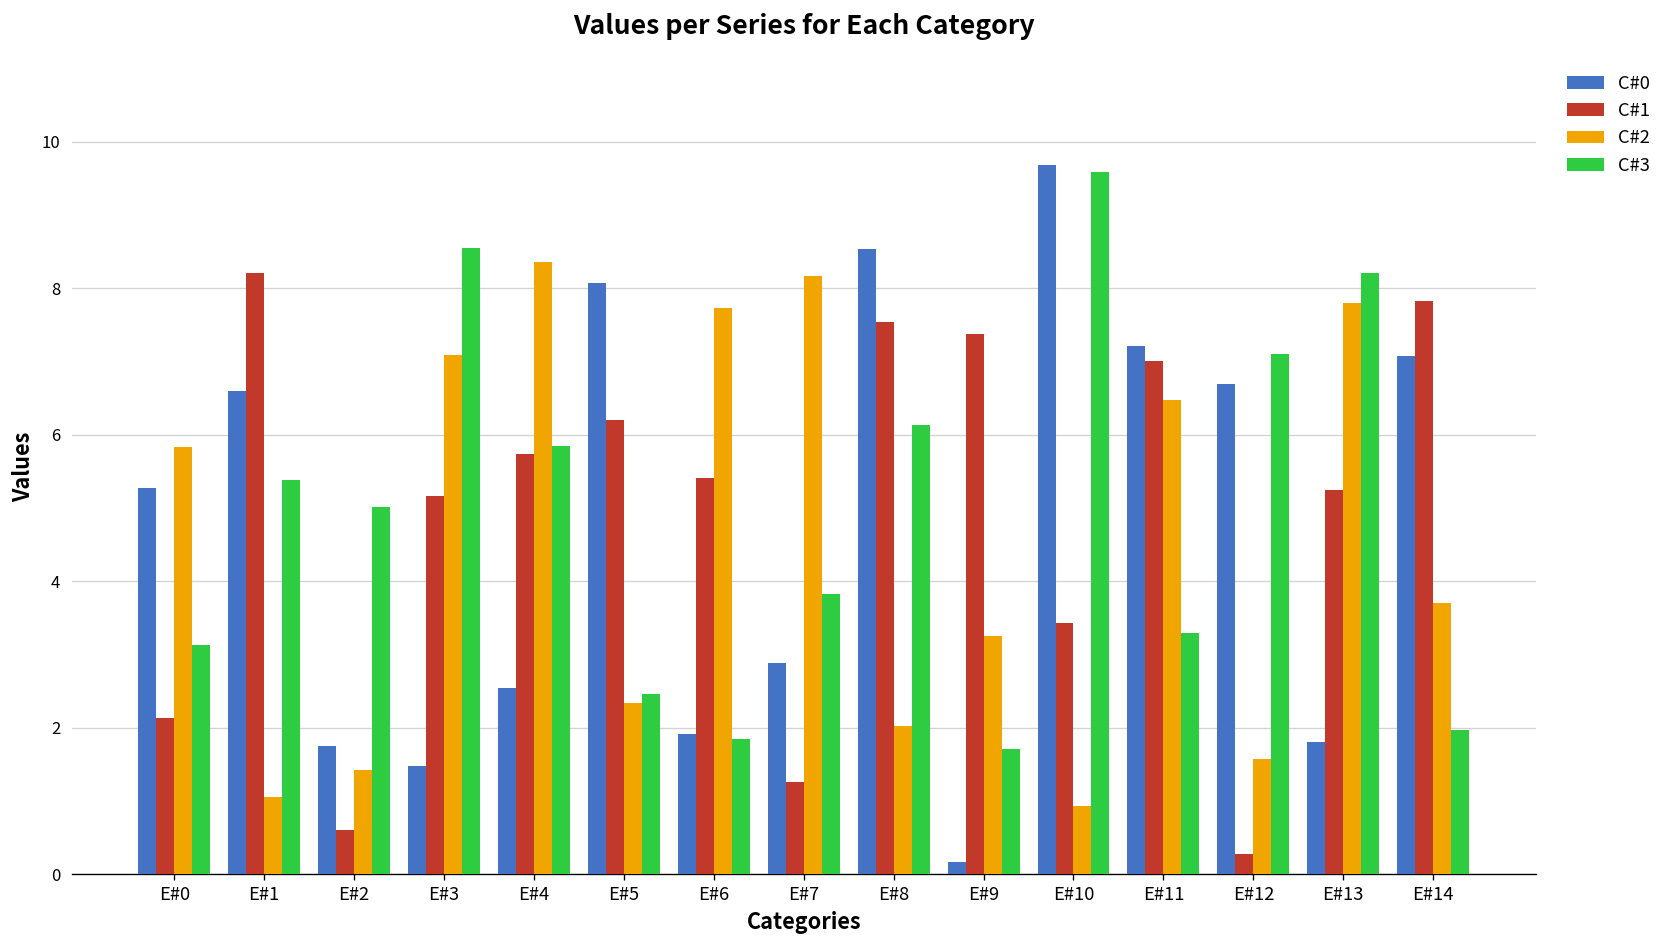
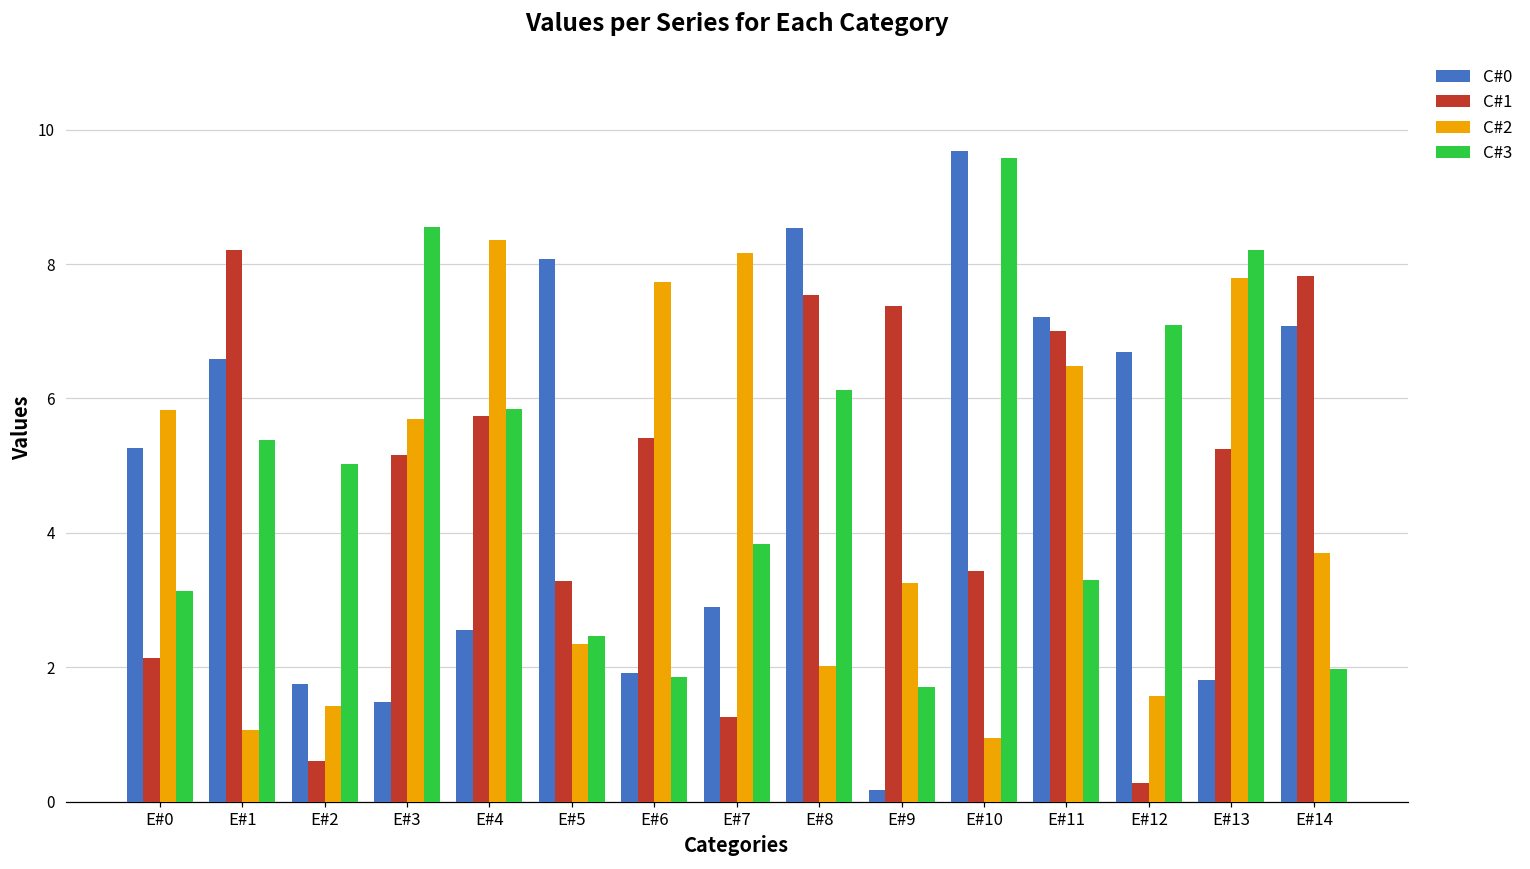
C#2, E#3: 7.1 -> 5.7
C#1, E#5: 6.2 -> 3.3
